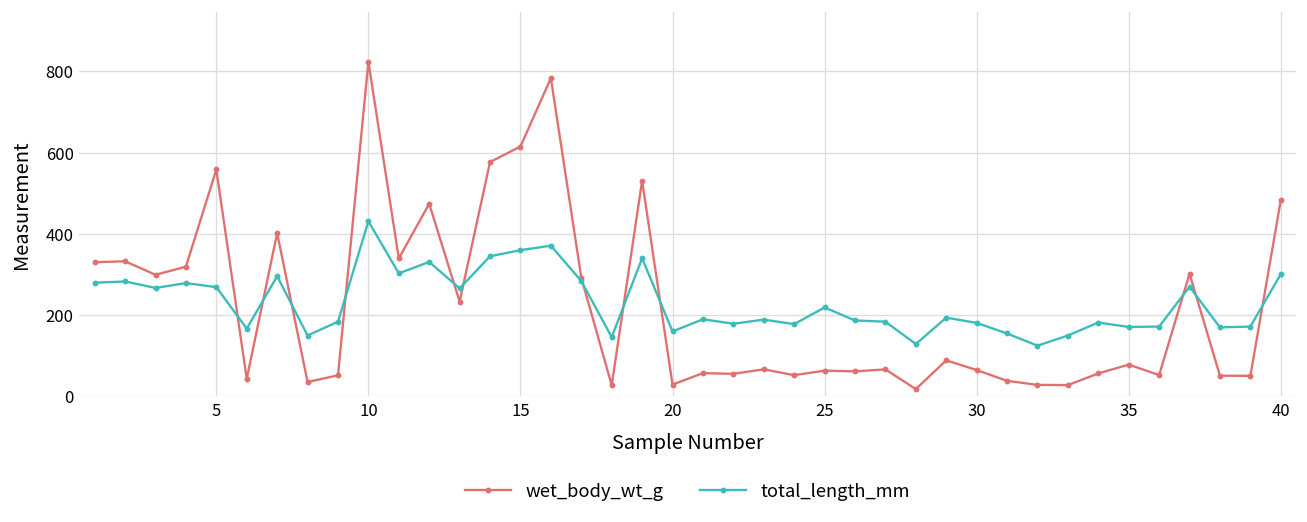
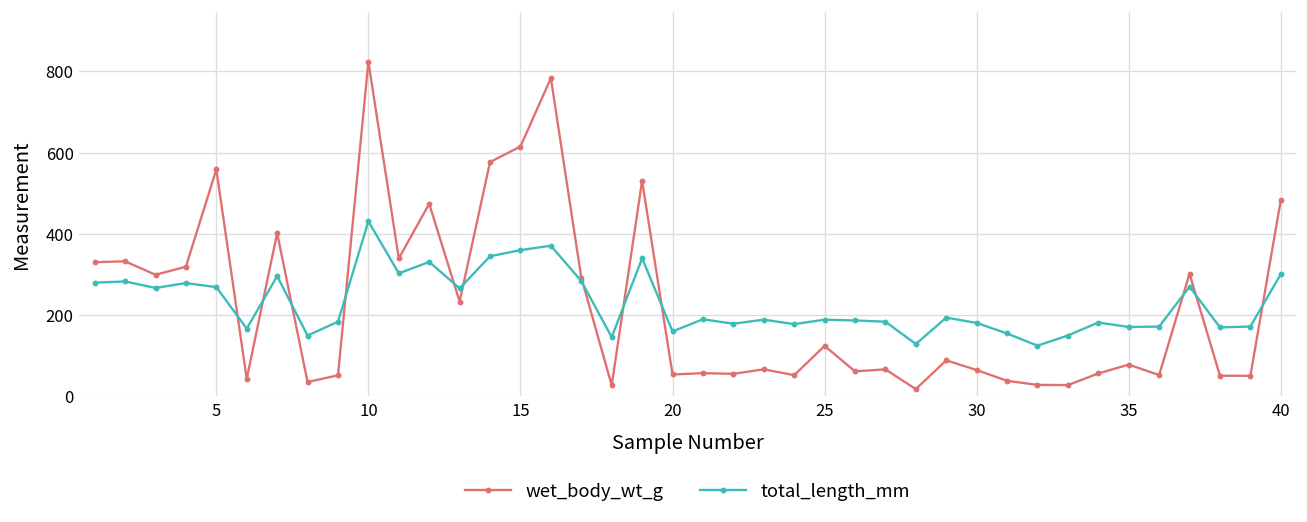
wet_body_wt_g, 20: 30 -> 50
wet_body_wt_g, 25: 60 -> 120
total_length_mm, 25: 220 -> 190
